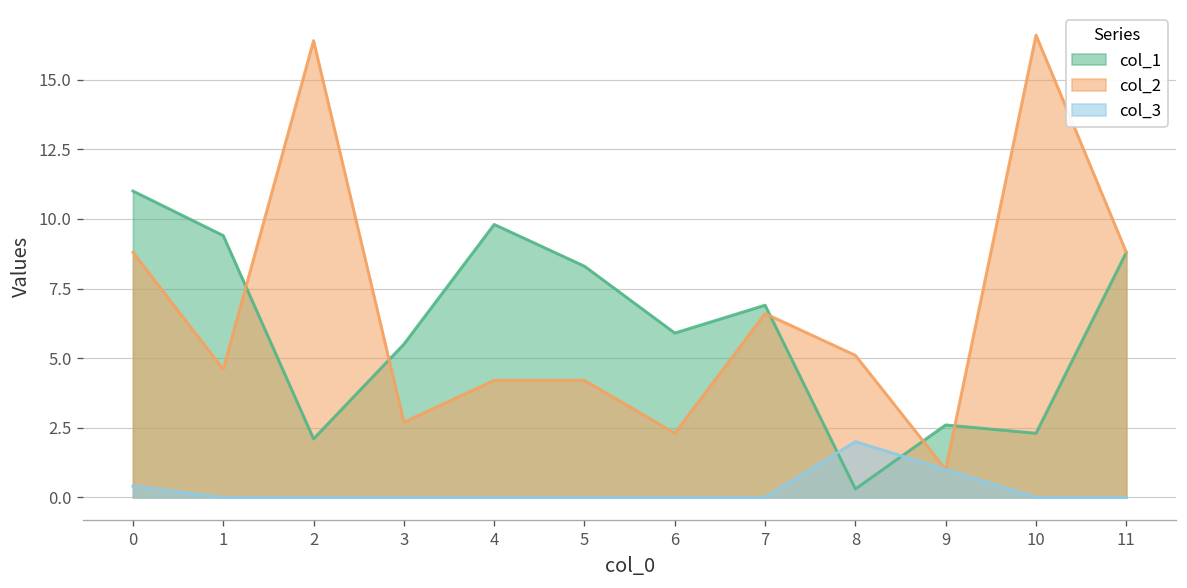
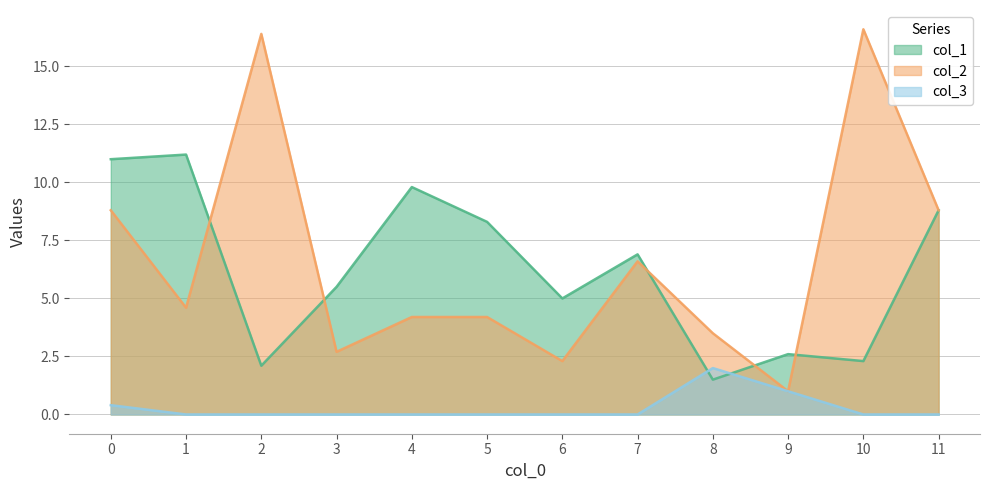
col_1, 1: 9.4 -> 11.2
col_1, 6: 5.9 -> 5.0
col_1, 8: 0.3 -> 1.5
col_2, 8: 5.1 -> 3.5
